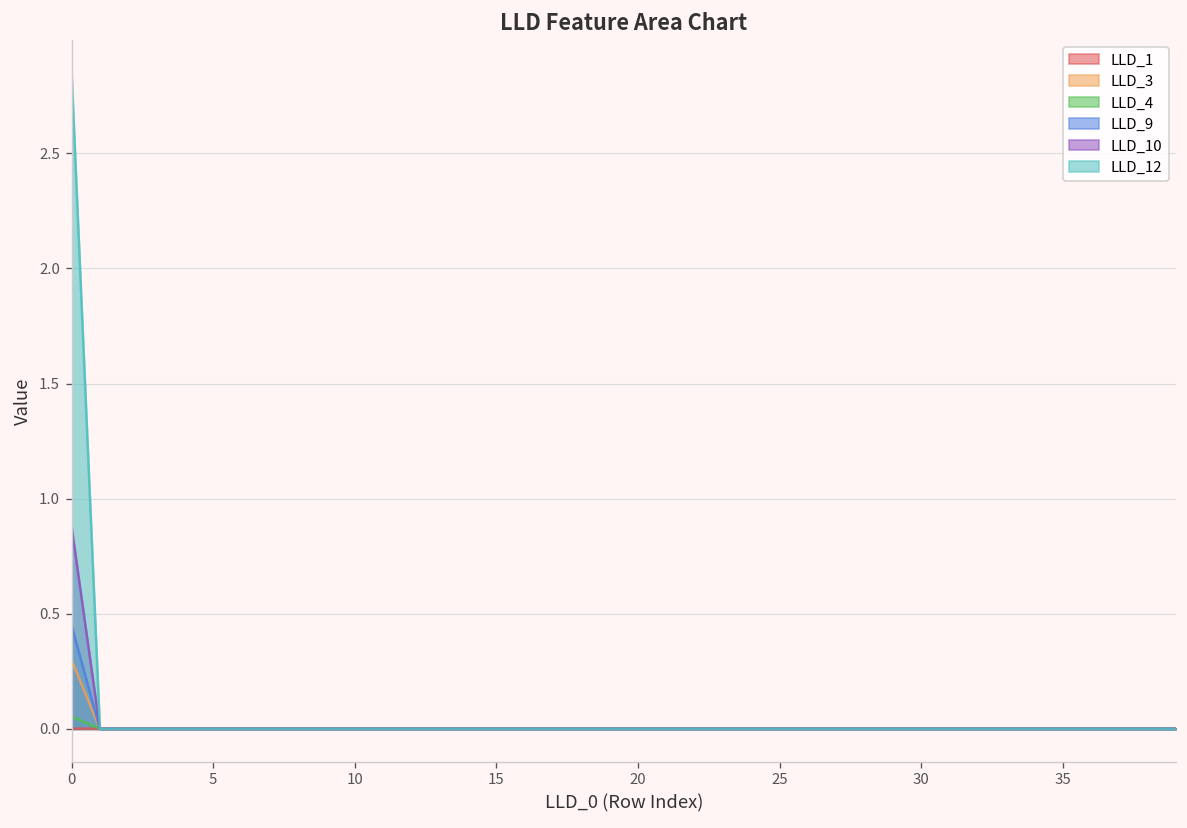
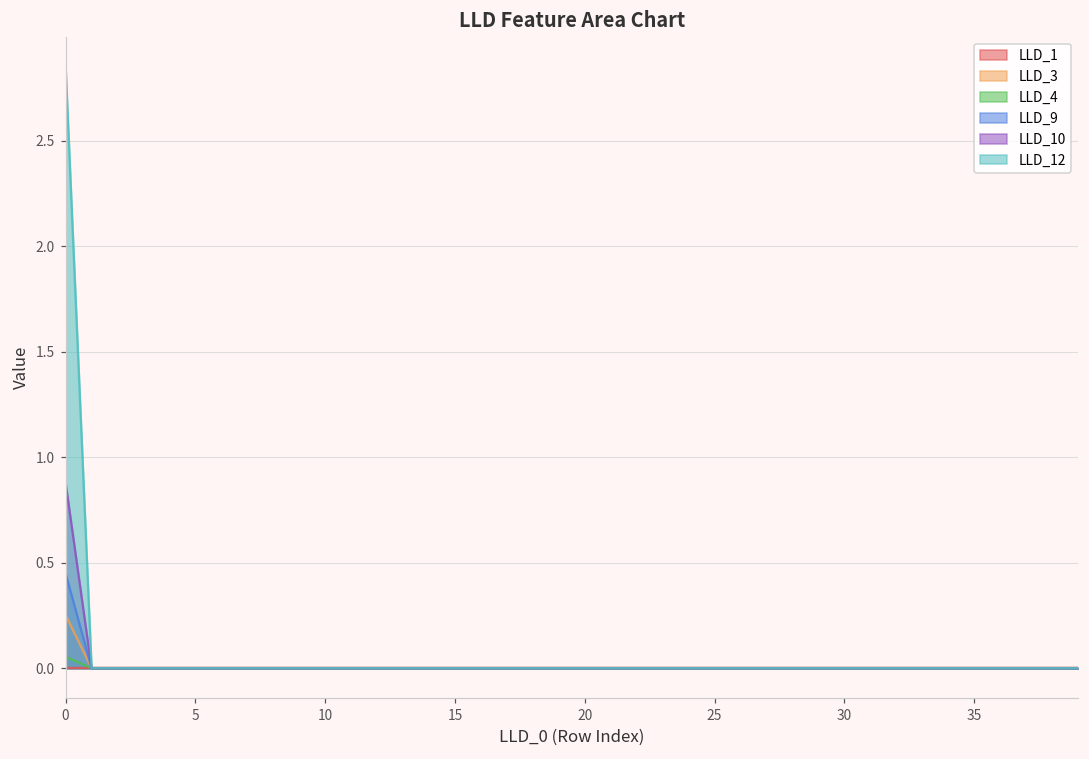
LLD_3, 0: 0.30 -> 0.25
